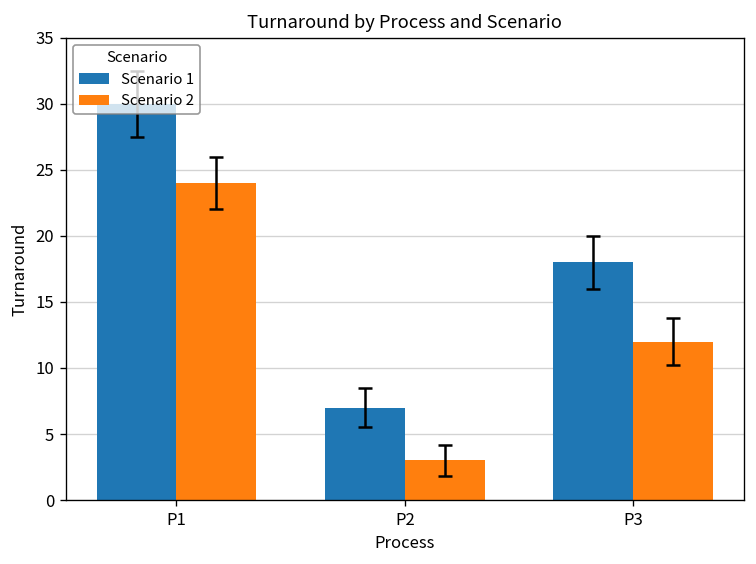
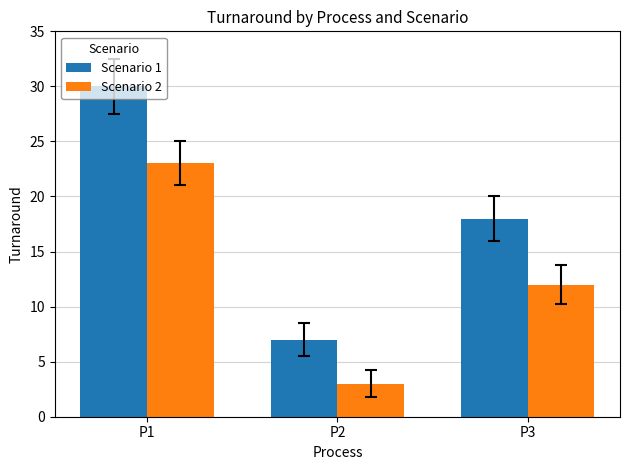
Scenario 2, P1: 24 -> 23
